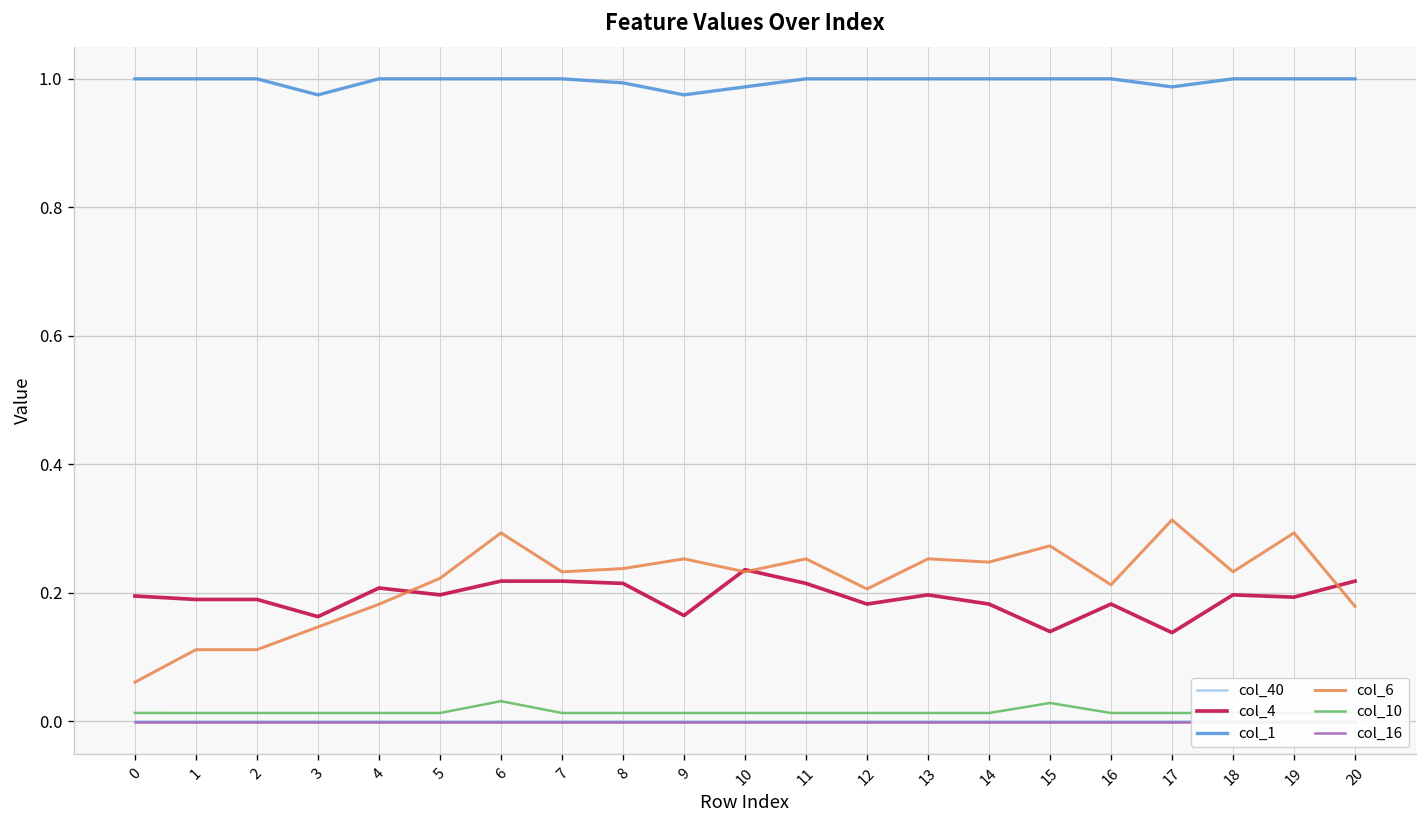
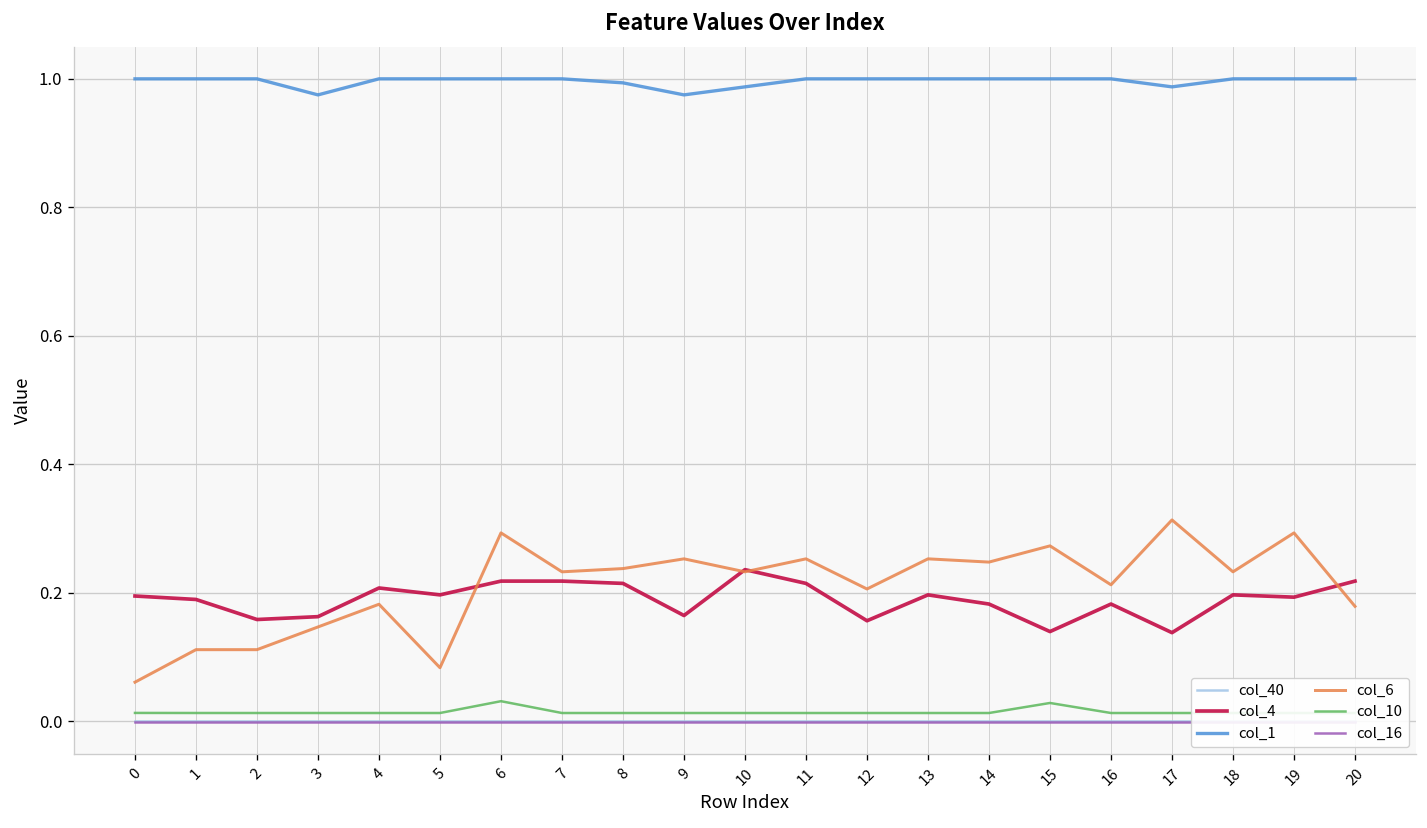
col_4, 2: 0.19 -> 0.16
col_6, 5: 0.22 -> 0.08
col_4, 12: 0.18 -> 0.16
